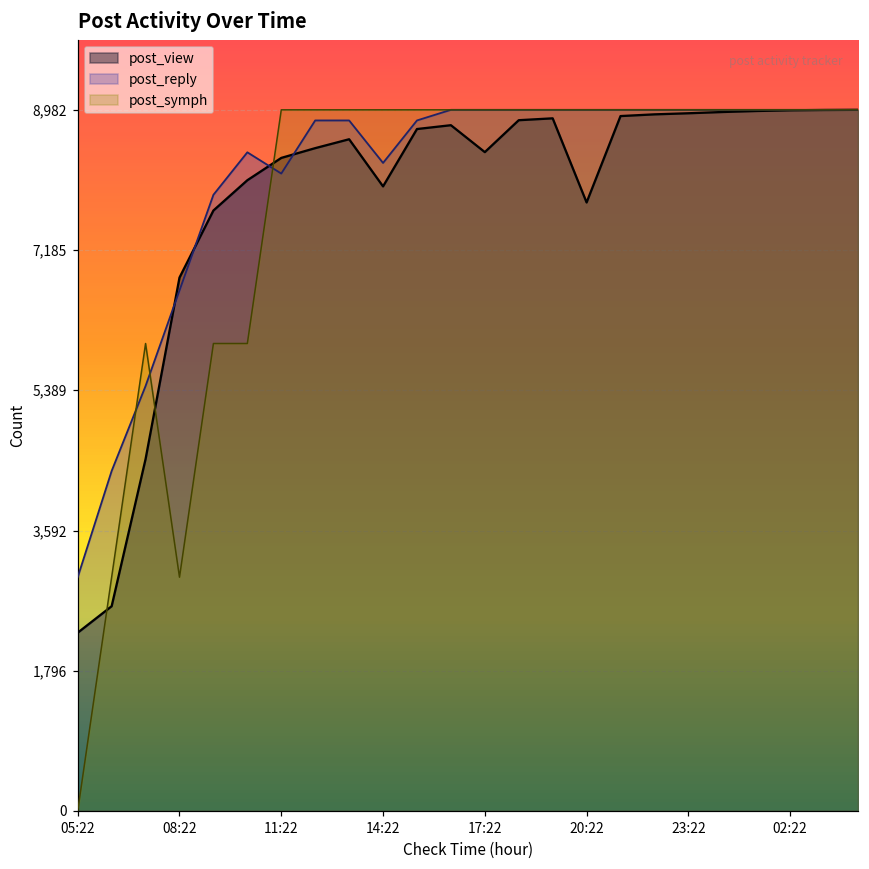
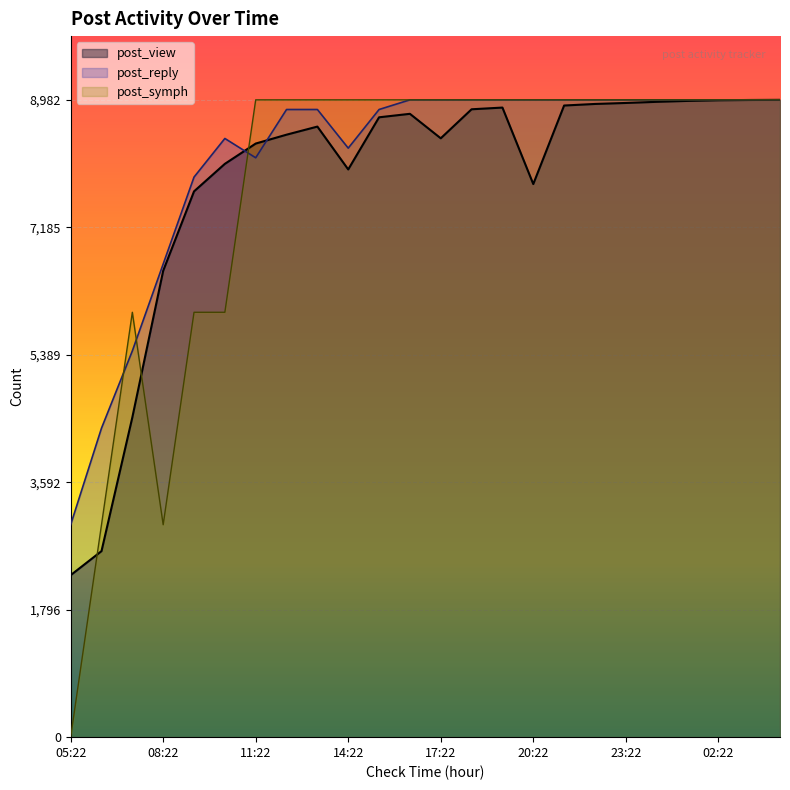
post_view, 08:22: 6,800 -> 6,600
